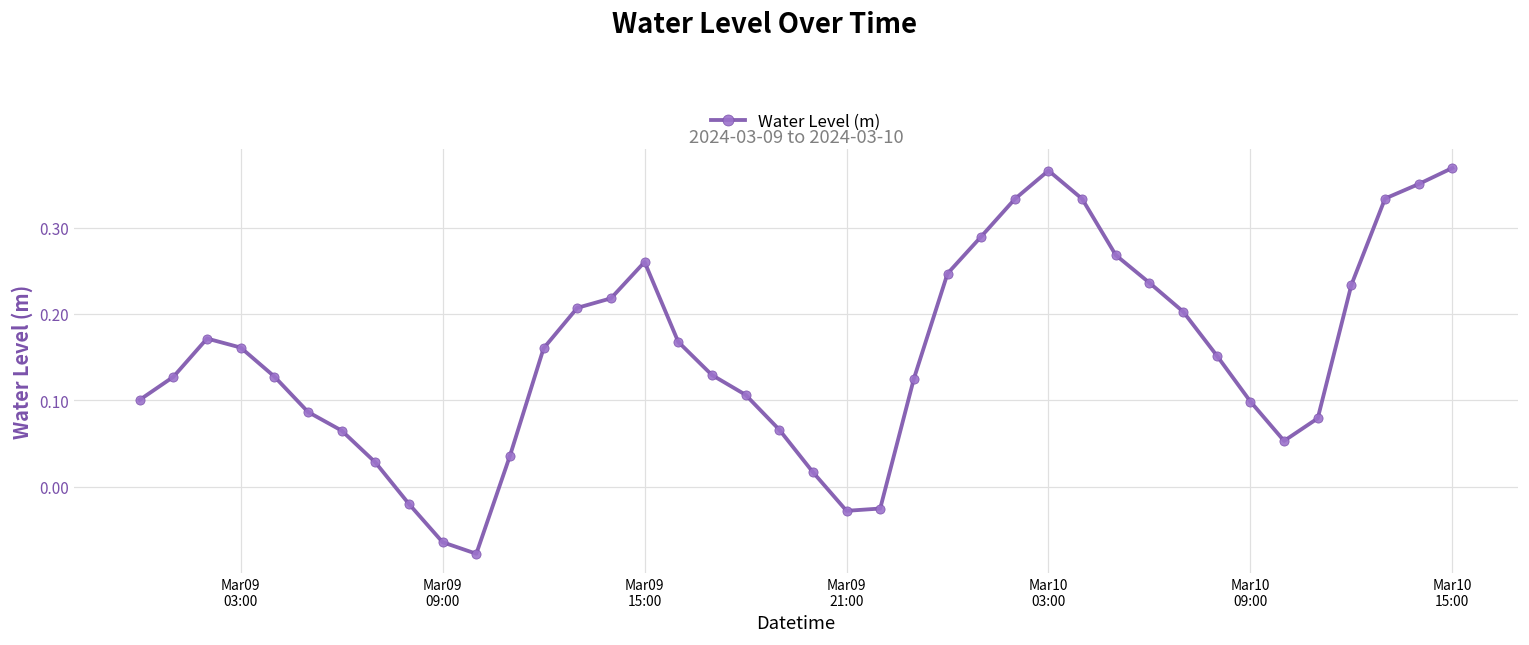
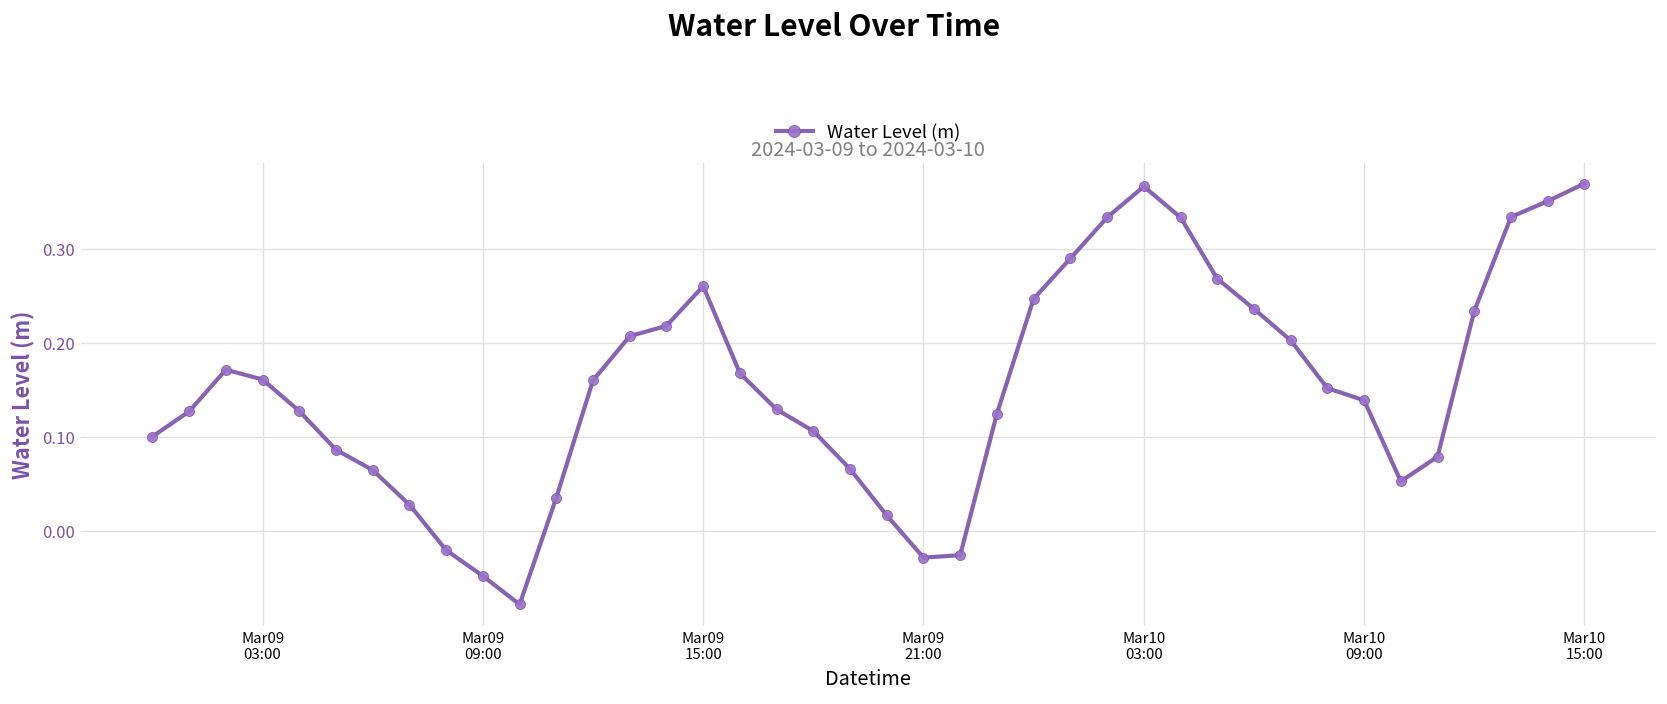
Mar09 09:00: -0.06 -> -0.05
Mar10 09:00: 0.10 -> 0.14
